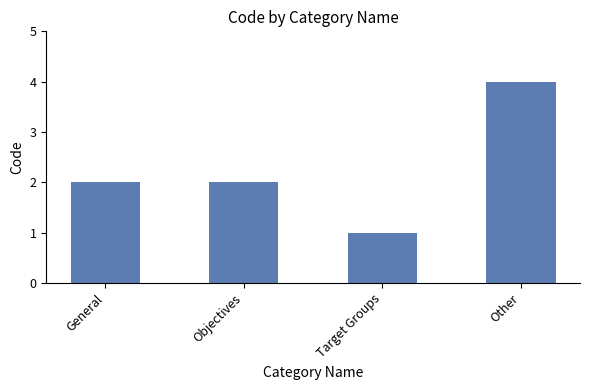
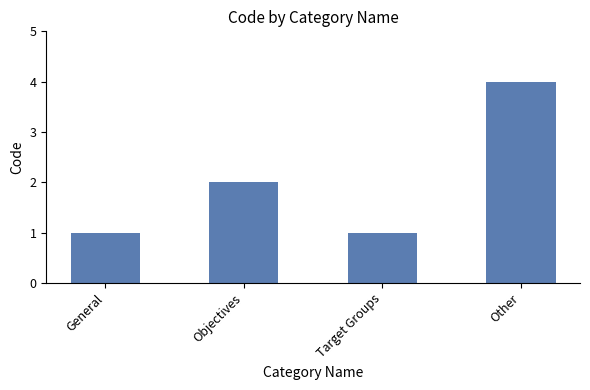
General: 2 -> 1
